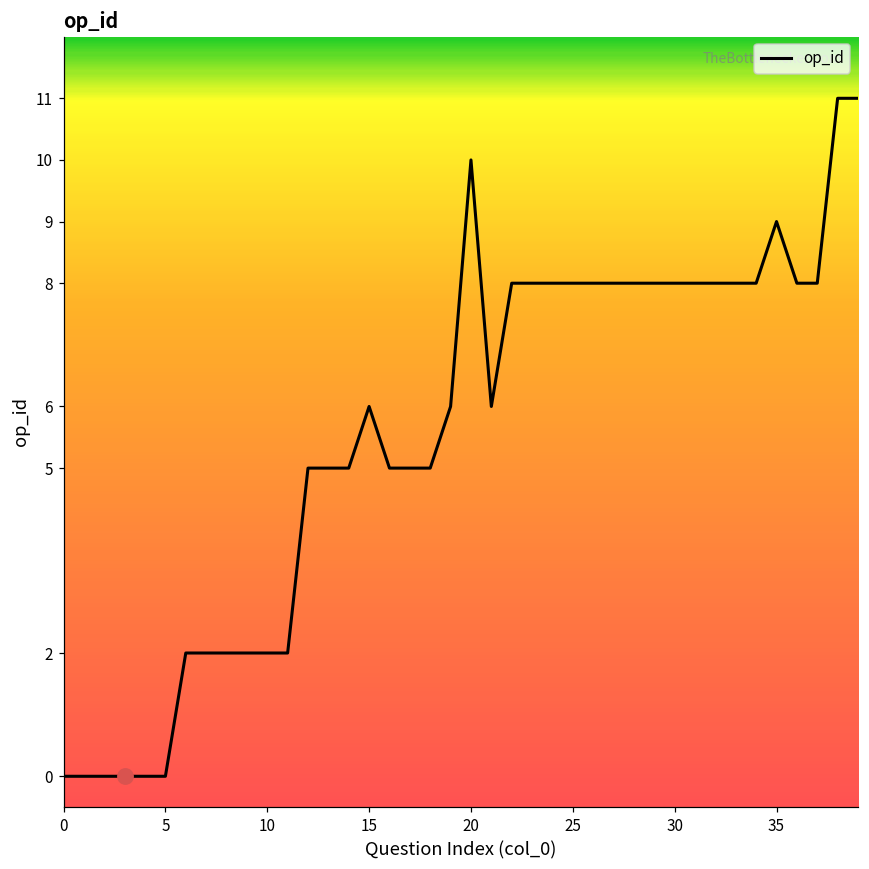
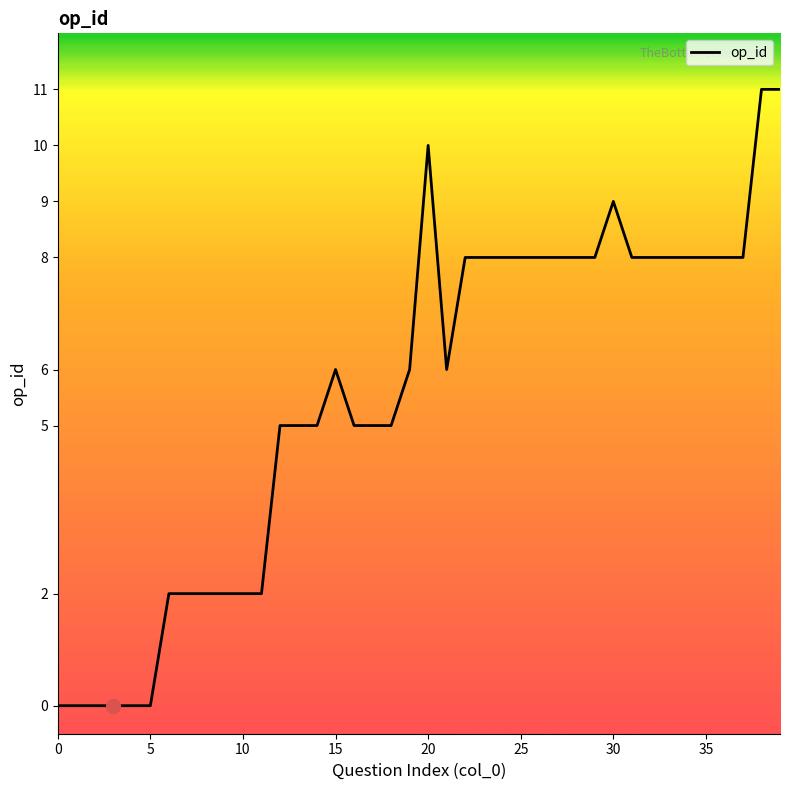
op_id, 30: 8 -> 9
op_id, 35: 9 -> 8
